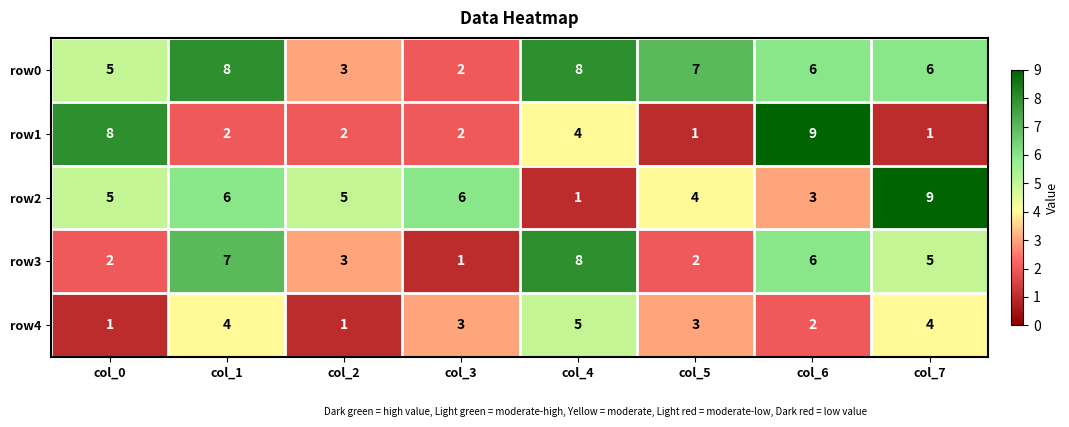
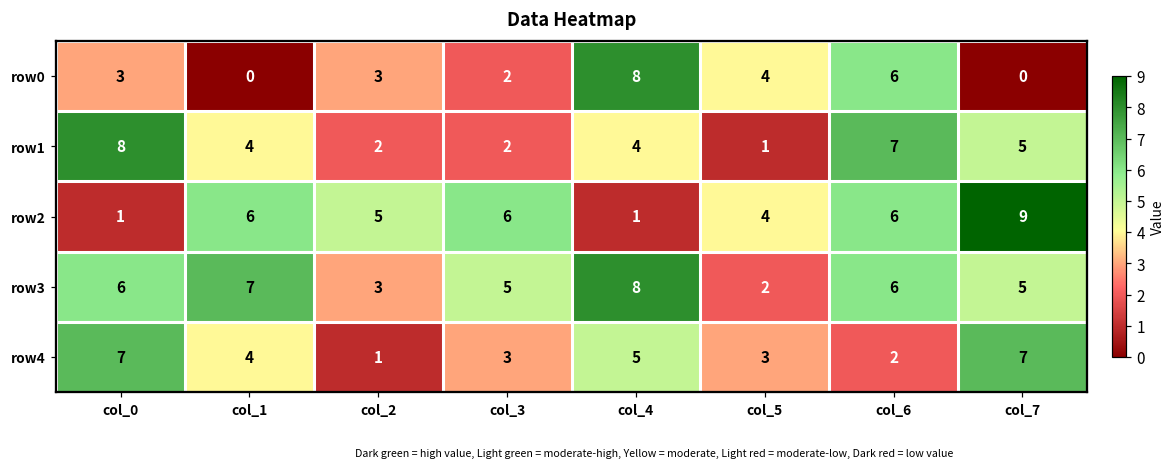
row0, col_0: 5 -> 3
row0, col_1: 8 -> 0
row0, col_5: 7 -> 4
row0, col_7: 6 -> 0
row1, col_1: 2 -> 4
row1, col_6: 9 -> 7
row1, col_7: 1 -> 5
row2, col_0: 5 -> 1
row2, col_6: 3 -> 6
row3, col_0: 2 -> 6
row3, col_3: 1 -> 5
row4, col_0: 1 -> 7
row4, col_7: 4 -> 7
